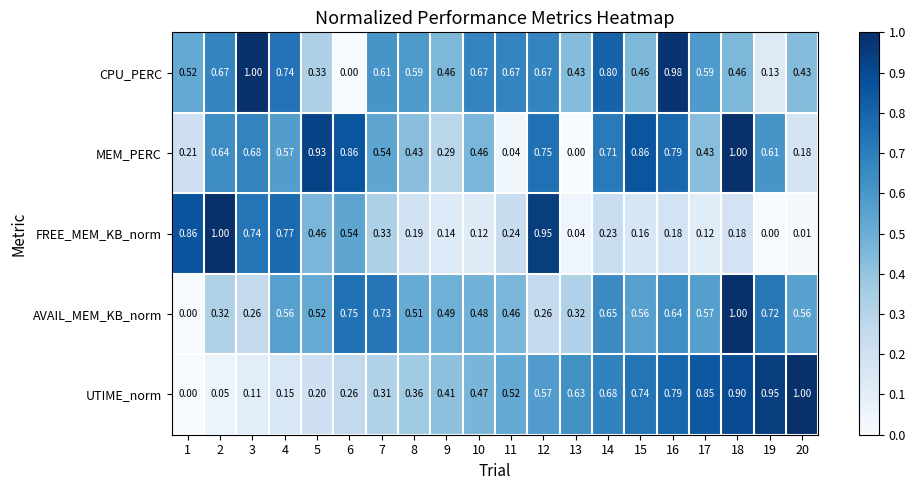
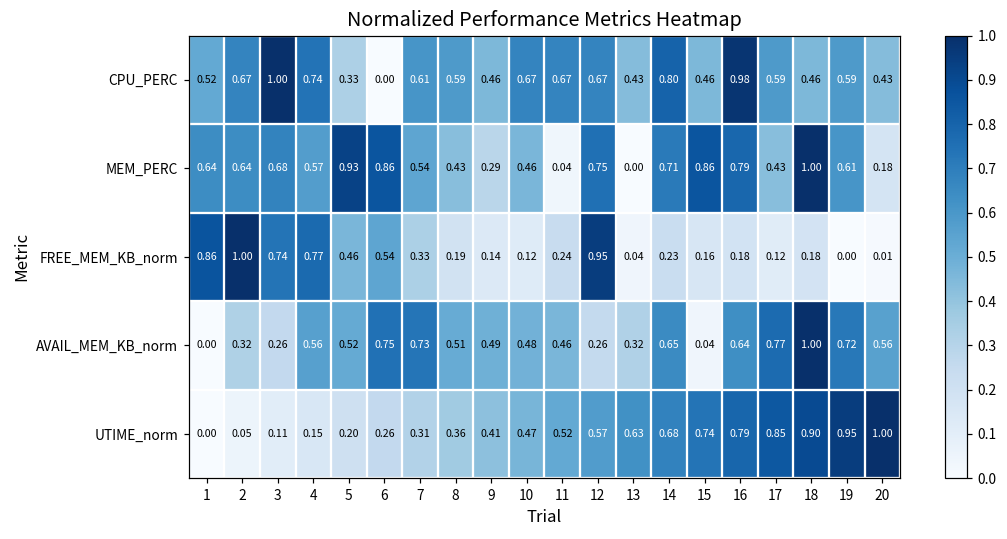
CPU_PERC, 19: 0.13 -> 0.59
MEM_PERC, 1: 0.21 -> 0.64
AVAIL_MEM_KB_norm, 15: 0.56 -> 0.04
AVAIL_MEM_KB_norm, 17: 0.57 -> 0.77
